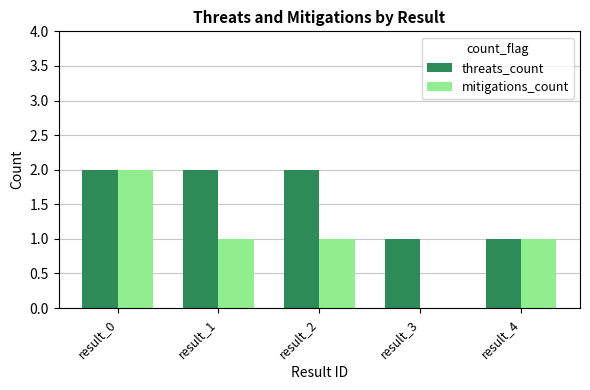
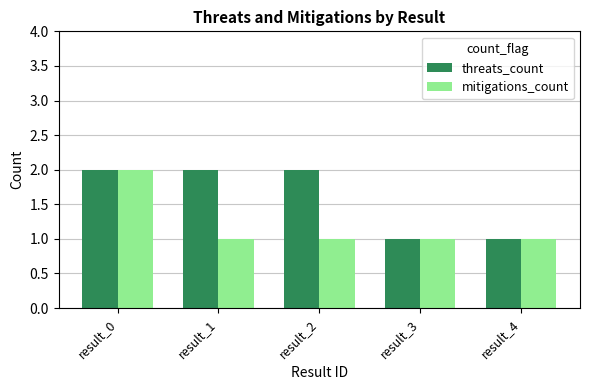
mitigations_count, result_3: 0 -> 1
